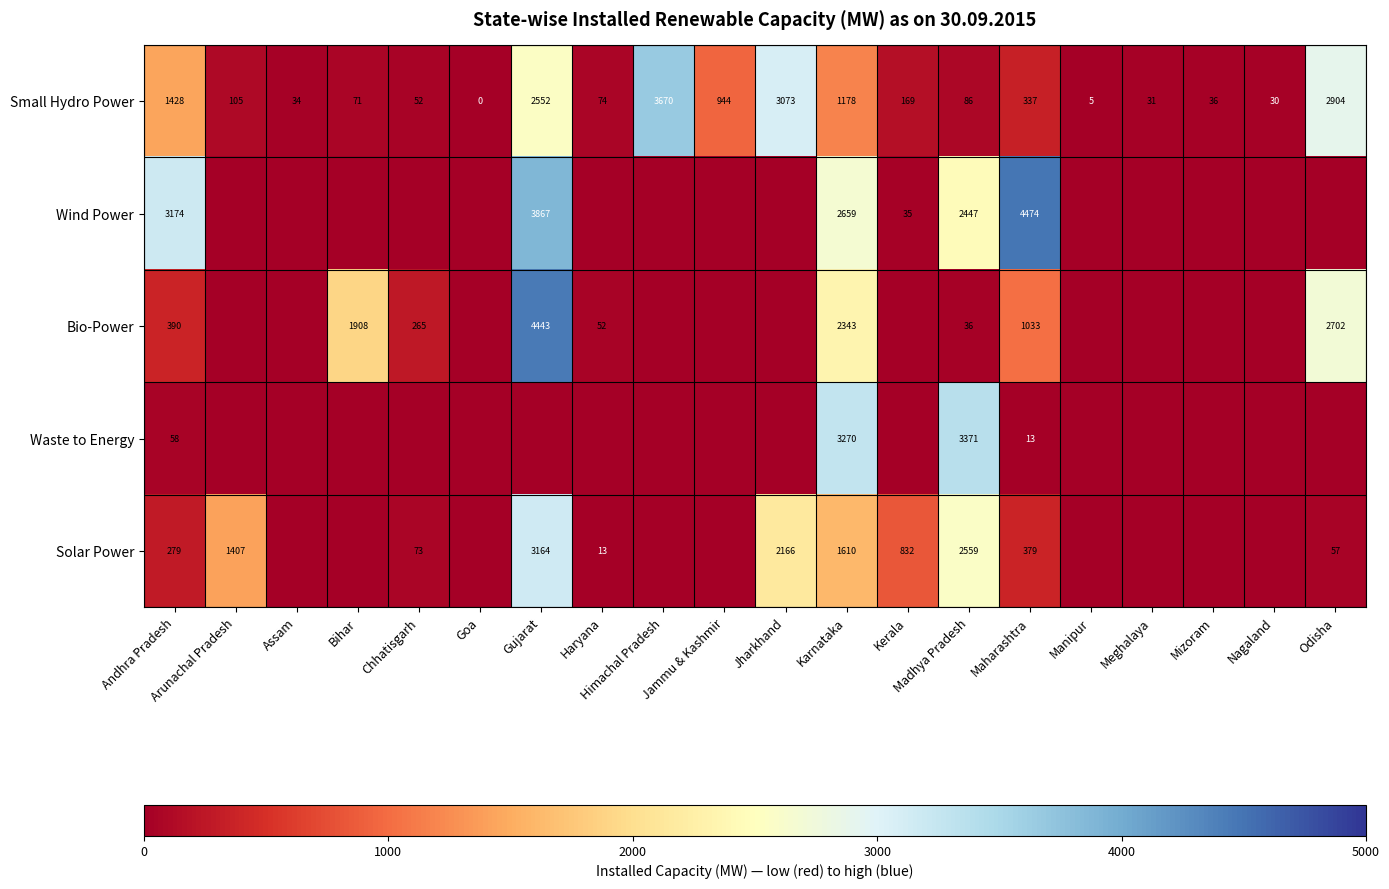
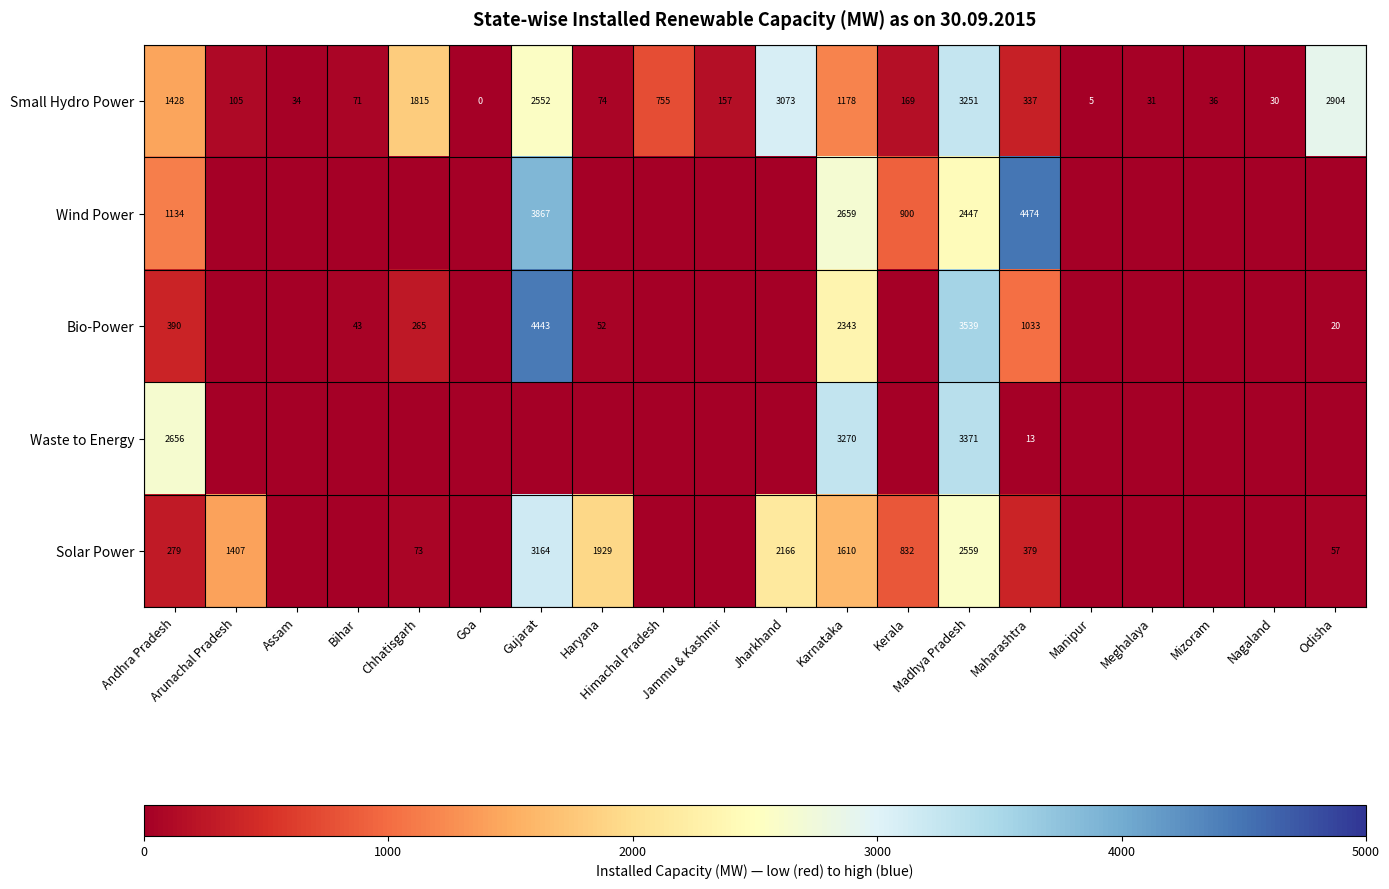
Small Hydro Power, Chhatisgarh: 52 -> 1815
Small Hydro Power, Himachal Pradesh: 3670 -> 755
Small Hydro Power, Jammu & Kashmir: 944 -> 157
Small Hydro Power, Madhya Pradesh: 86 -> 3251
Wind Power, Andhra Pradesh: 3174 -> 1134
Wind Power, Kerala: 35 -> 900
Bio-Power, Bihar: 1908 -> 43
Bio-Power, Madhya Pradesh: 36 -> 3539
Bio-Power, Odisha: 2702 -> 20
Waste to Energy, Andhra Pradesh: 58 -> 2656
Solar Power, Haryana: 13 -> 1929
